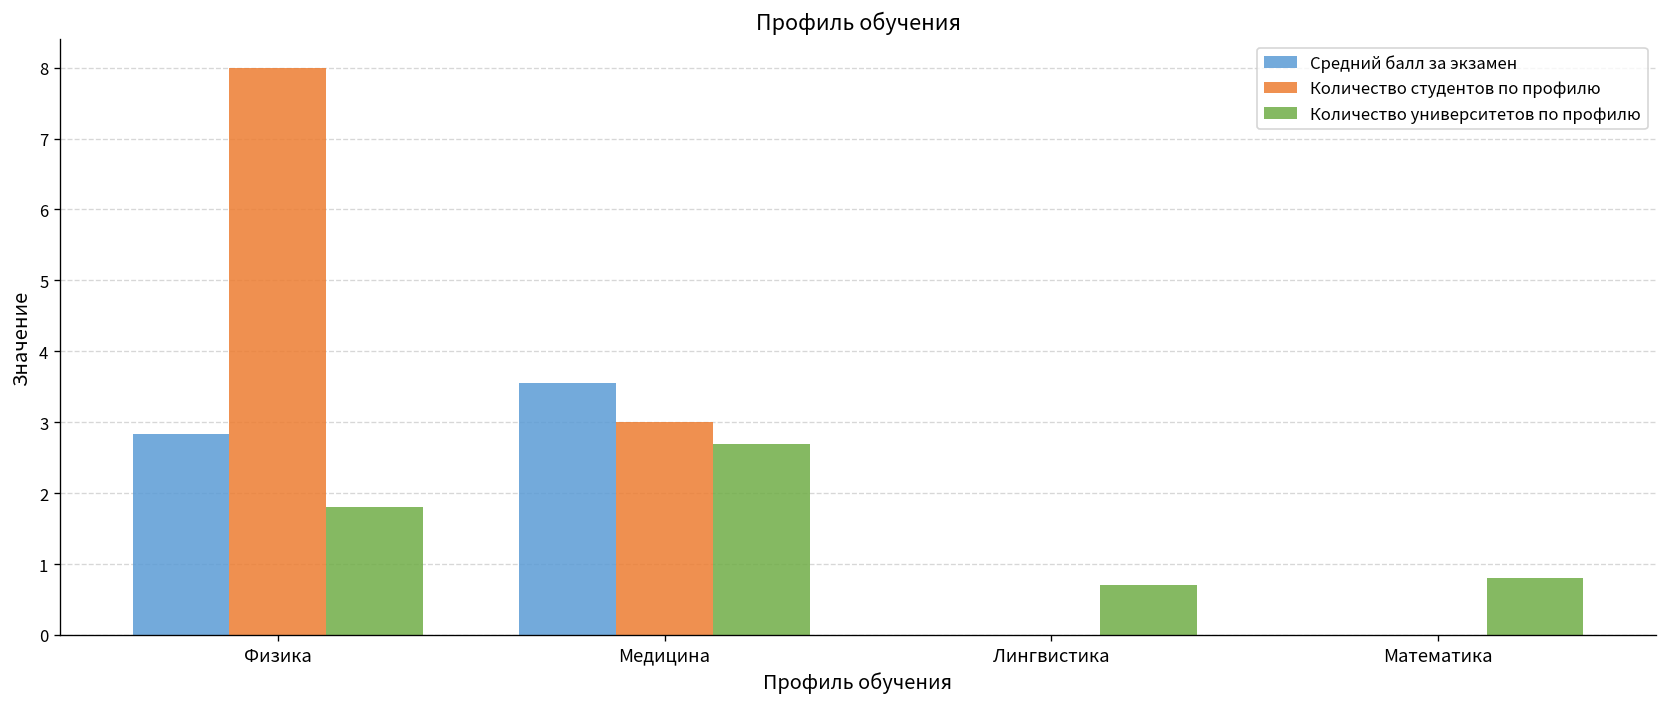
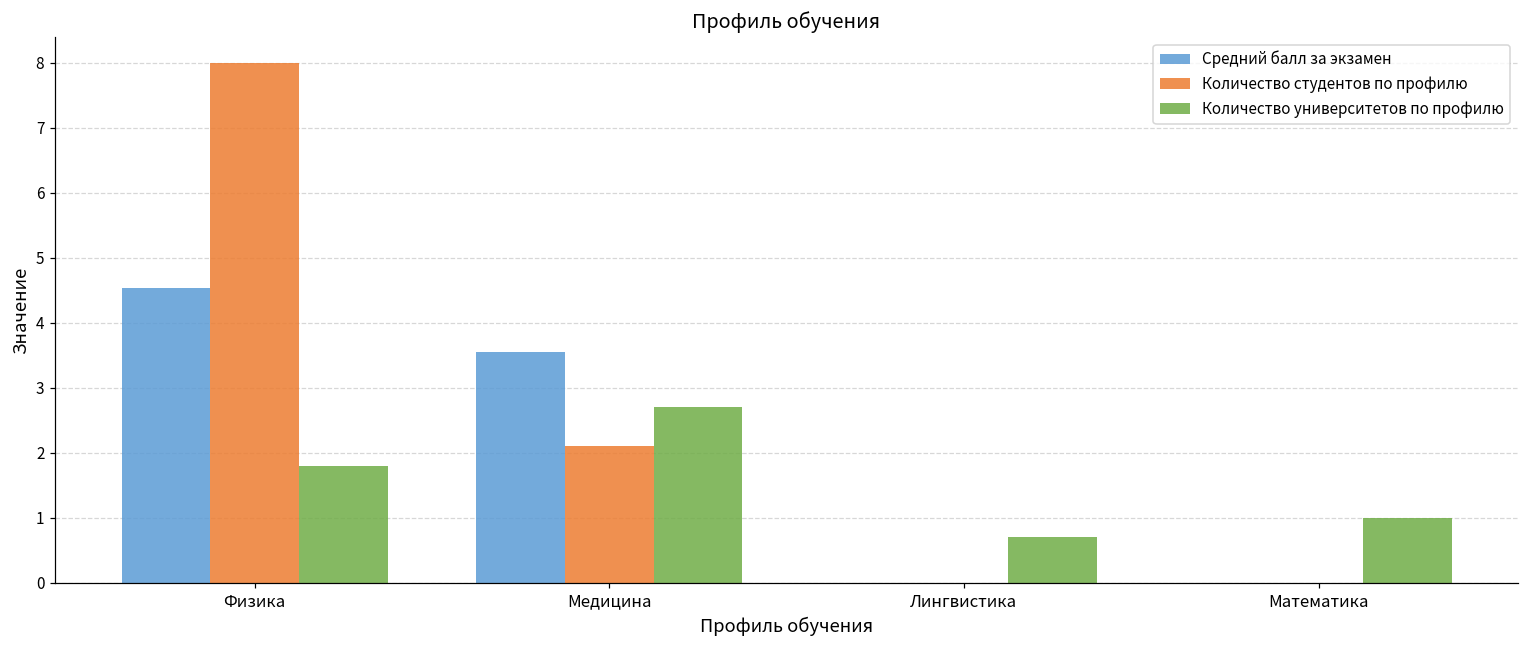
Средний балл за экзамен, Физика: 2.8 -> 4.5
Количество студентов по профилю, Медицина: 3.0 -> 2.1
Количество университетов по профилю, Математика: 0.8 -> 1.0
